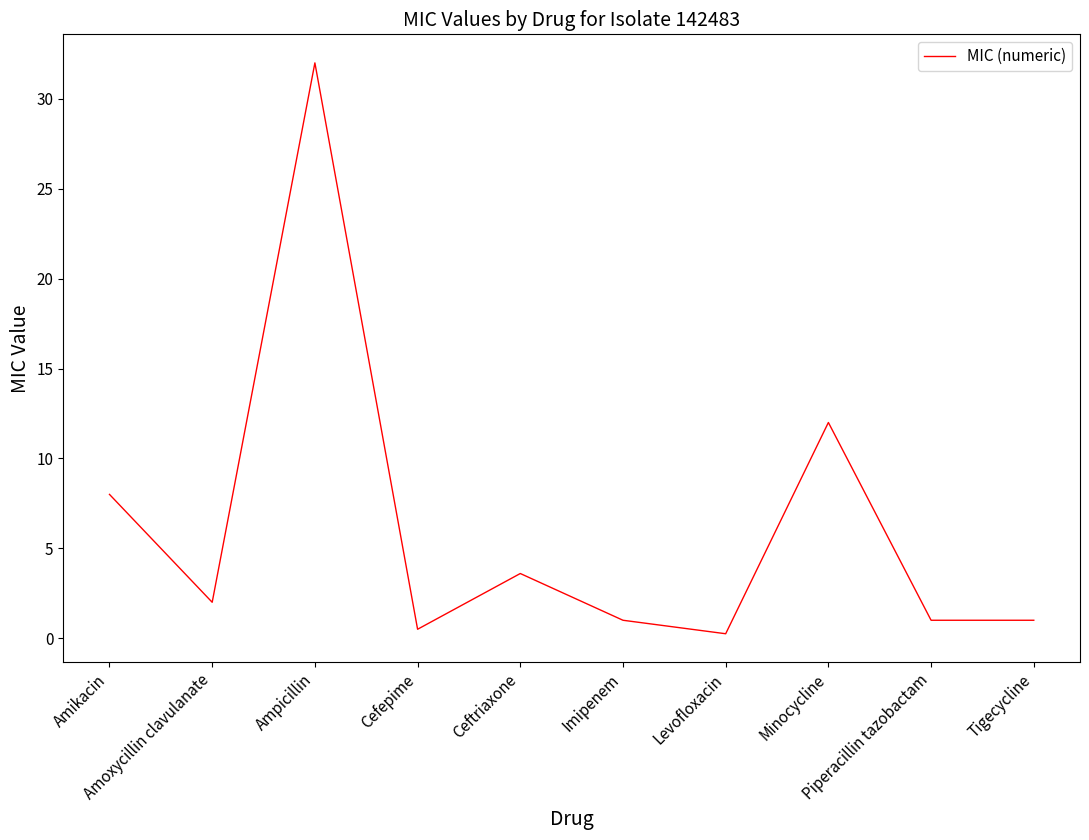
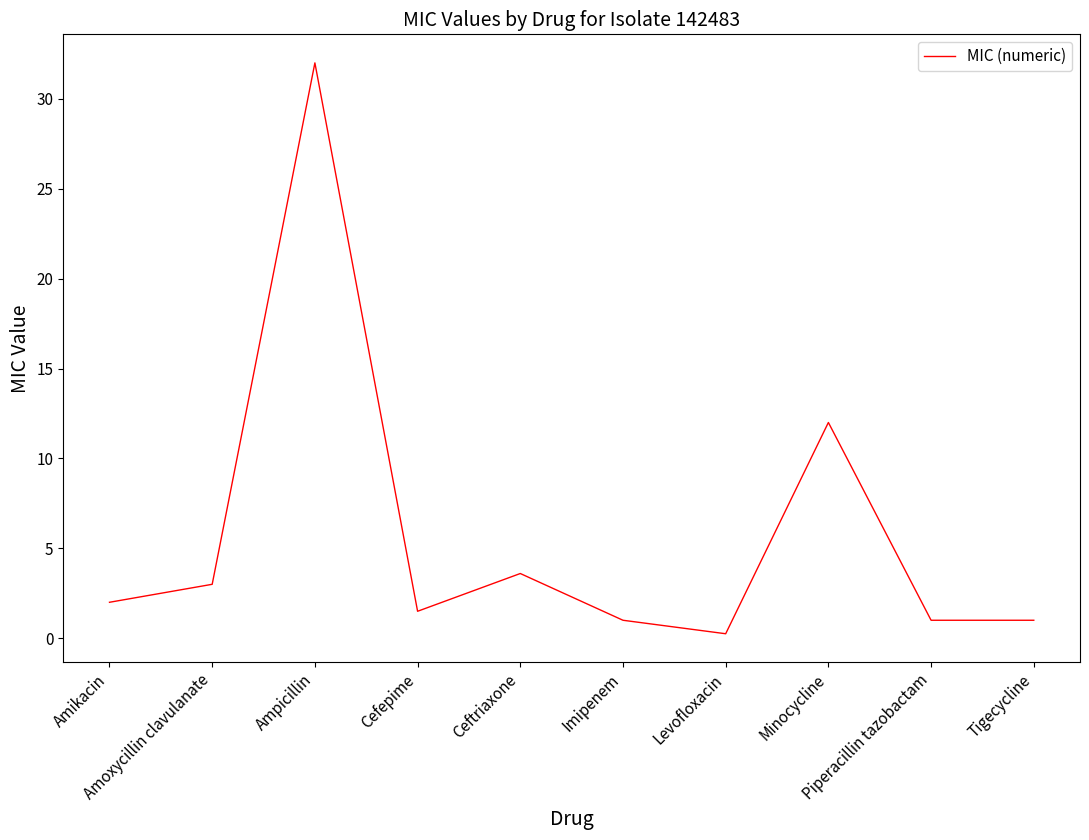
Amikacin: 8 -> 2
Amoxycillin clavulanate: 2 -> 3
Cefepime: 0.5 -> 1.5
